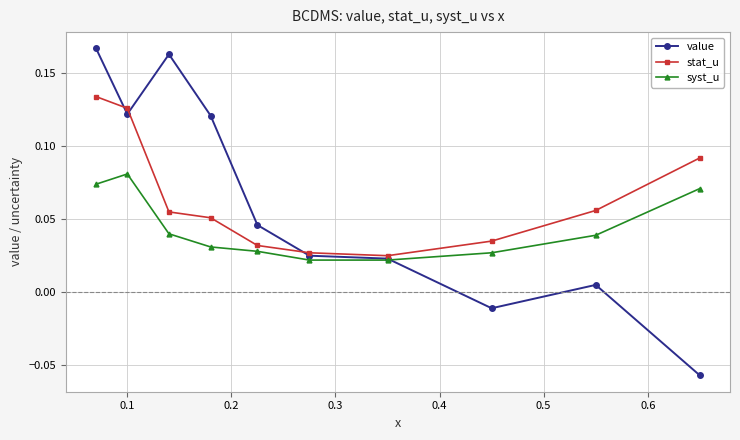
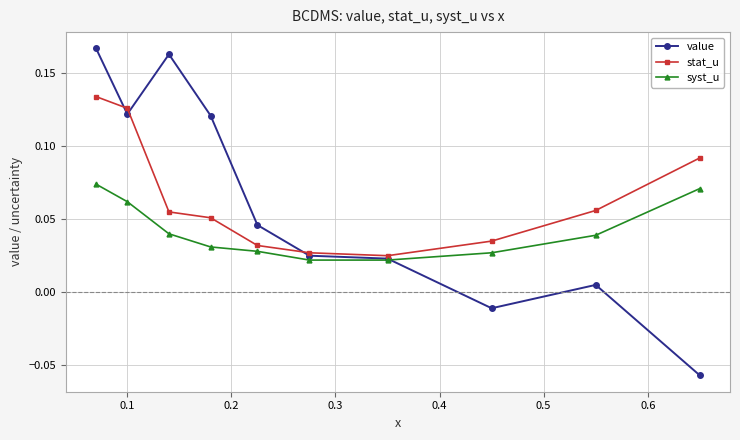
syst_u, 0.1: 0.081 -> 0.062
